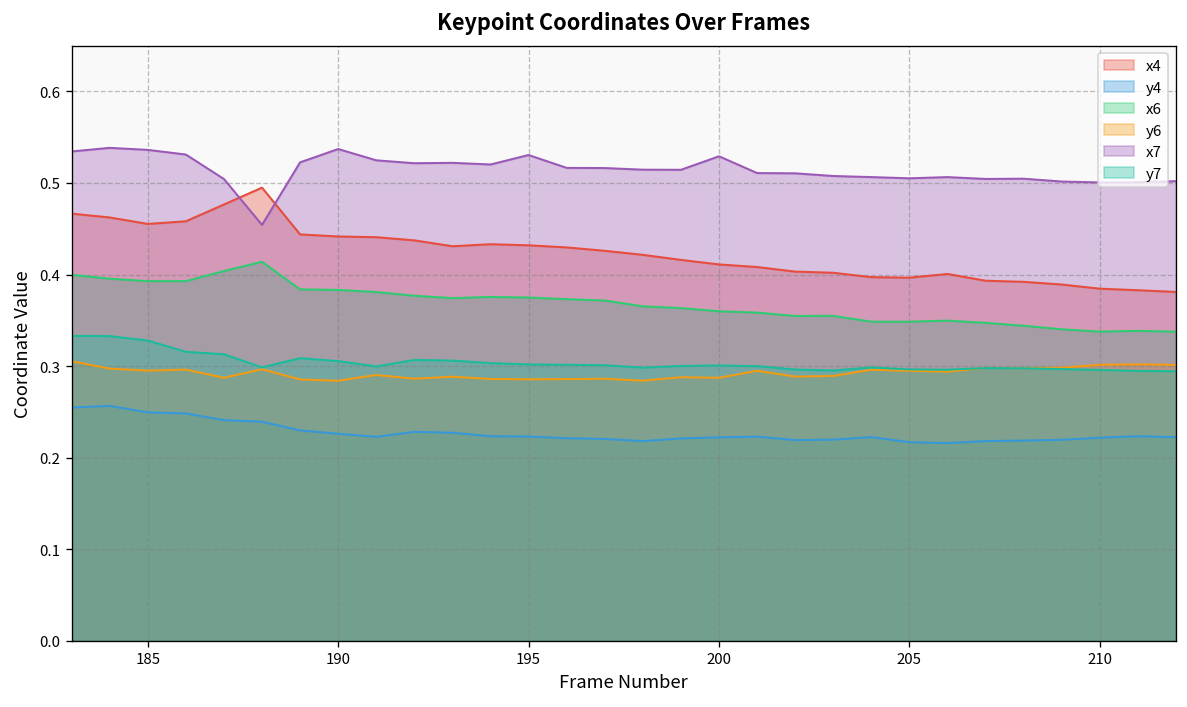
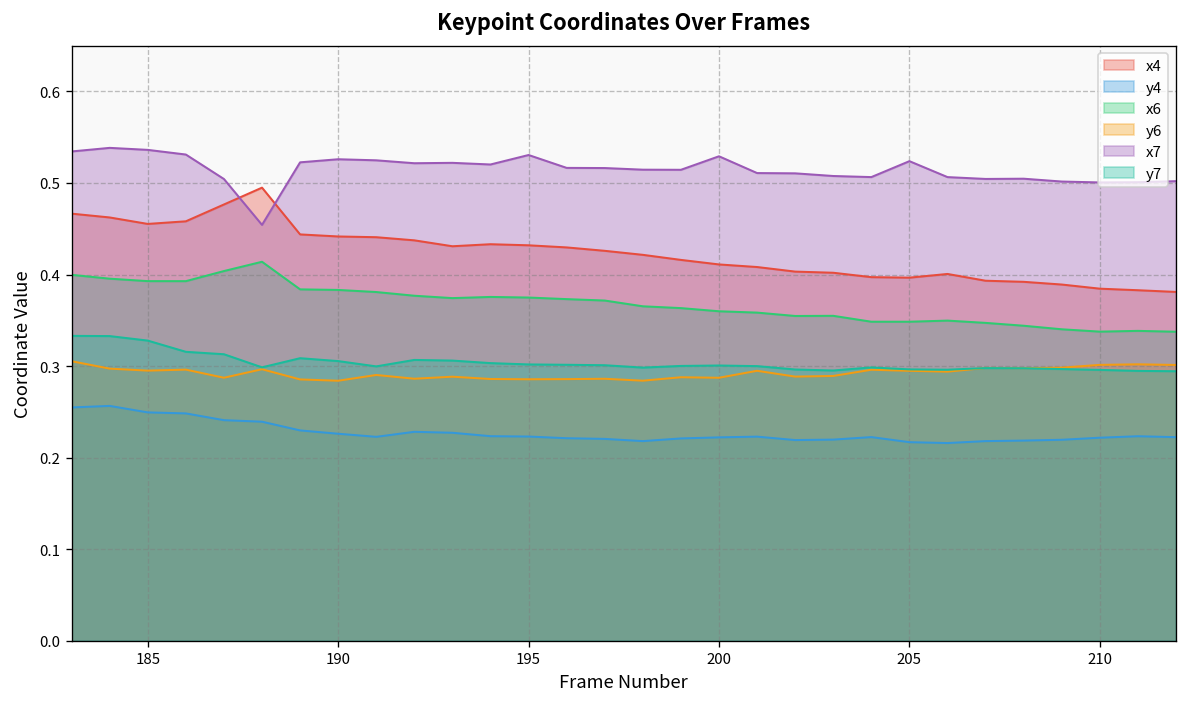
x7, 190: 0.54 -> 0.53
x7, 205: 0.51 -> 0.52
